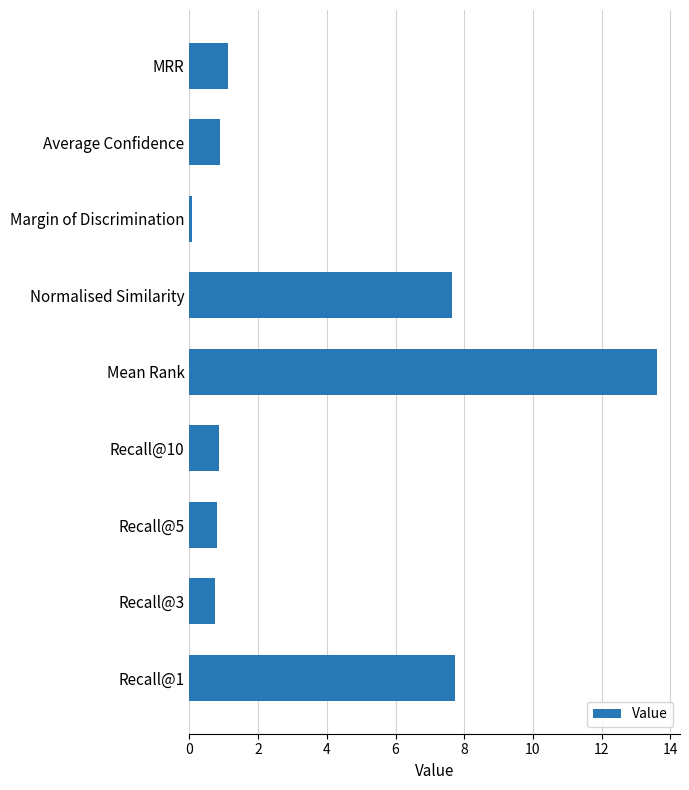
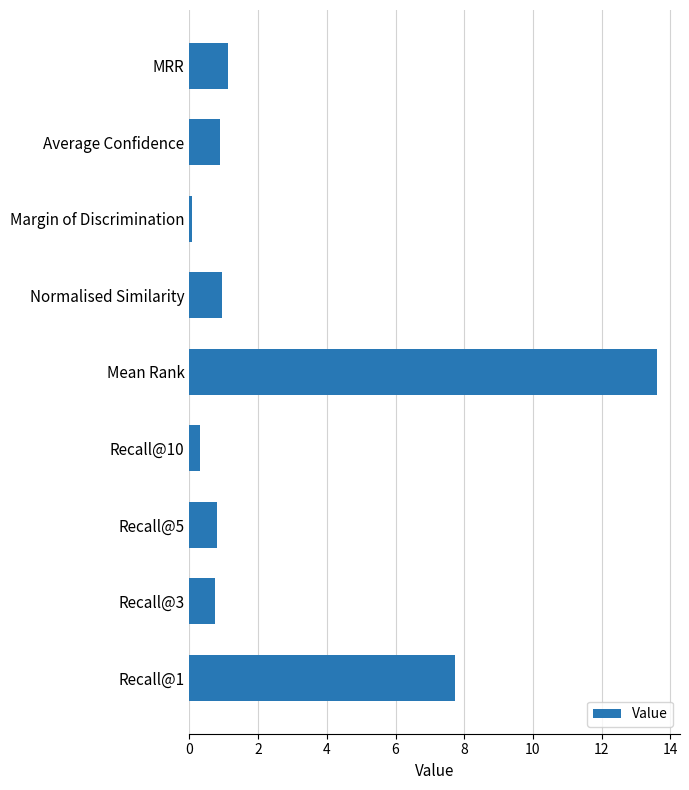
Normalised Similarity: 7.6 -> 1.0
Recall@10: 0.9 -> 0.3
